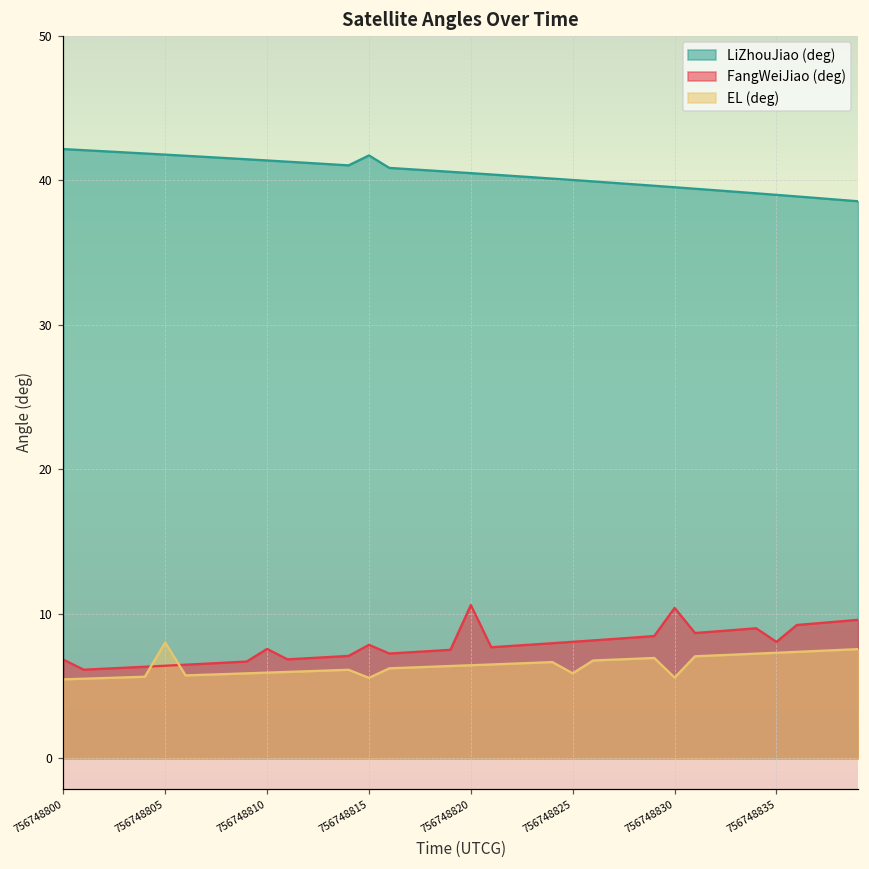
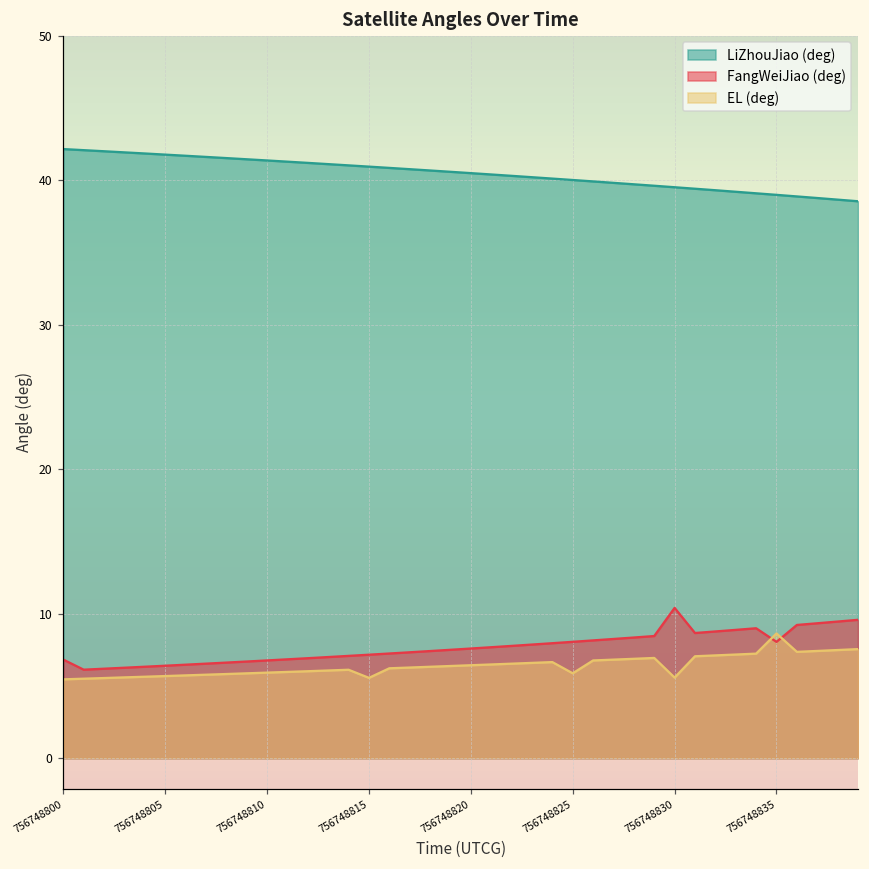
EL (deg), 756748805: 8.0 -> 5.7
FangWeiJiao (deg), 756748810: 7.6 -> 6.8
LiZhouJiao (deg), 756748815: 41.7 -> 40.9
FangWeiJiao (deg), 756748815: 7.8 -> 7.2
FangWeiJiao (deg), 756748820: 10.6 -> 7.6
EL (deg), 756748835: 7.3 -> 8.6
